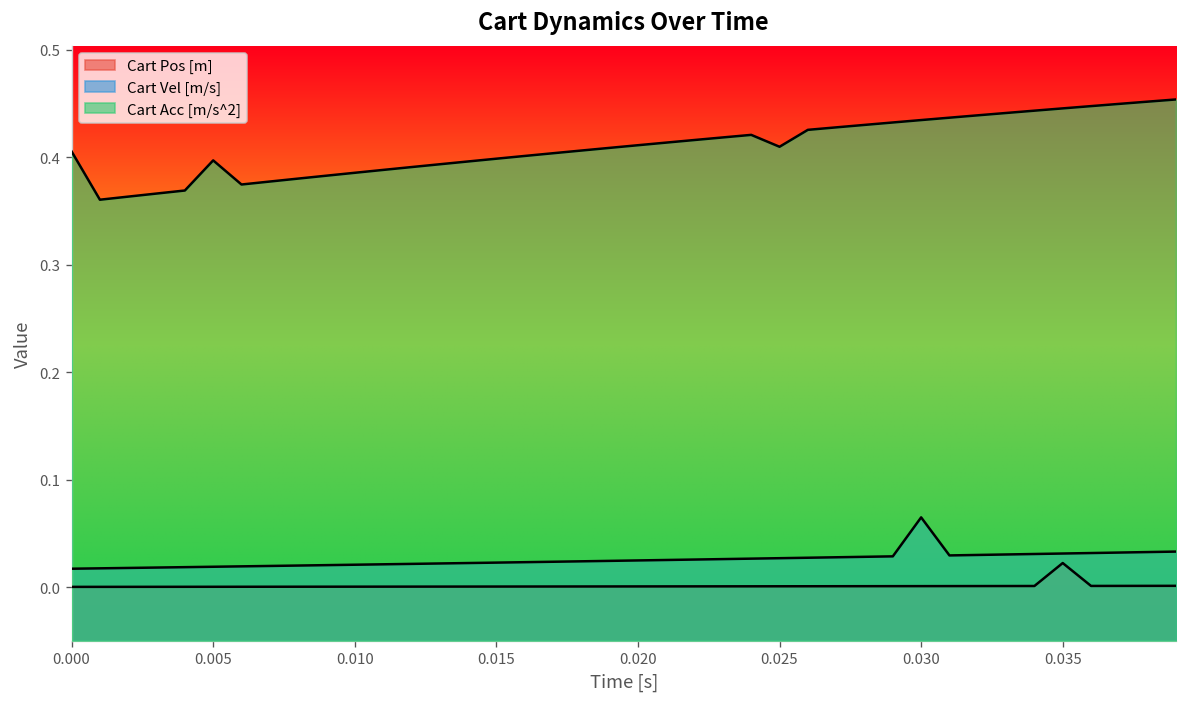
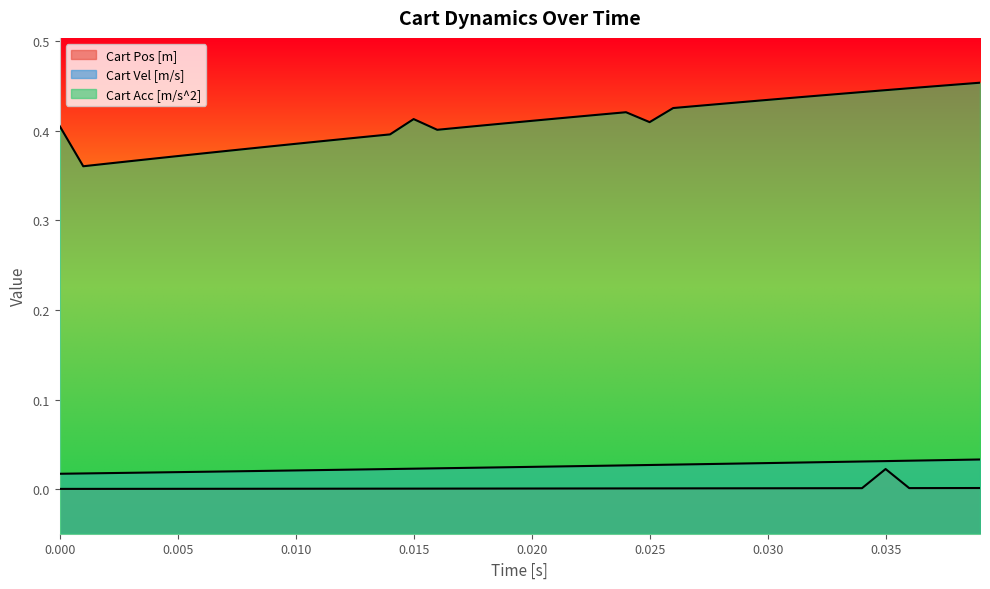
Cart Acc [m/s^2], 0.005: 0.40 -> 0.37
Cart Acc [m/s^2], 0.015: 0.40 -> 0.41
Cart Vel [m/s], 0.030: 0.07 -> 0.03
